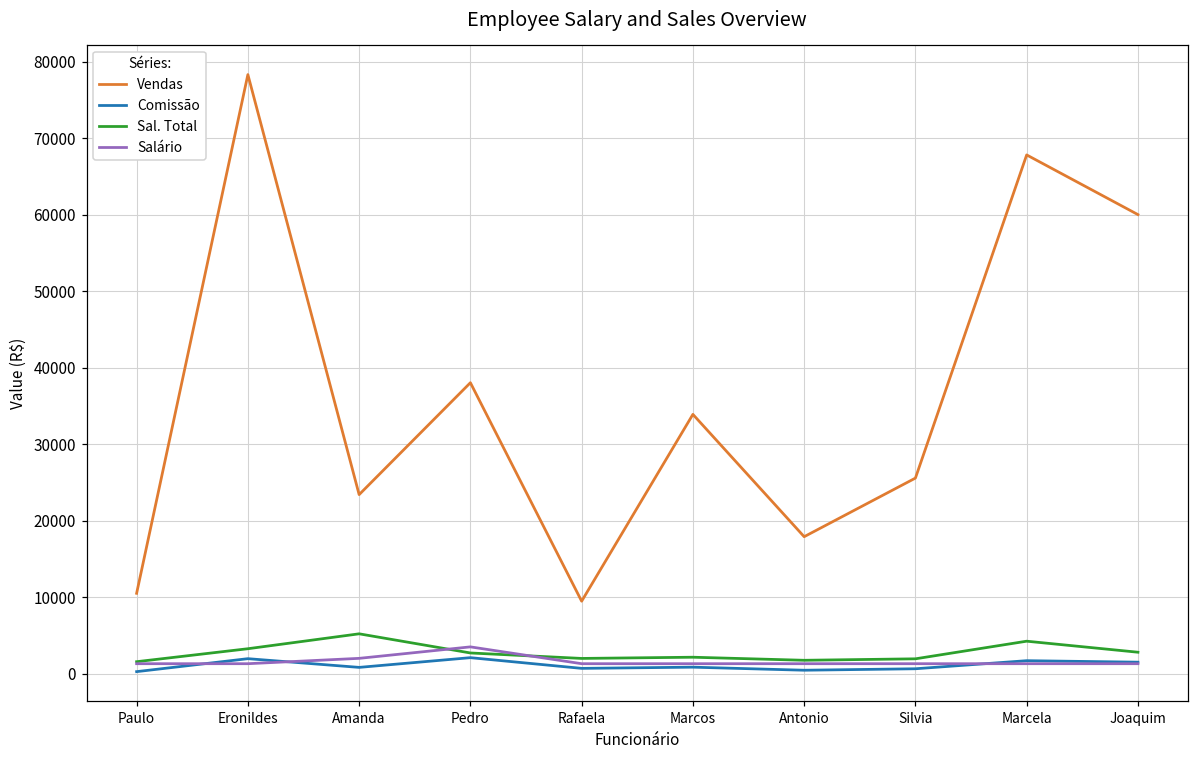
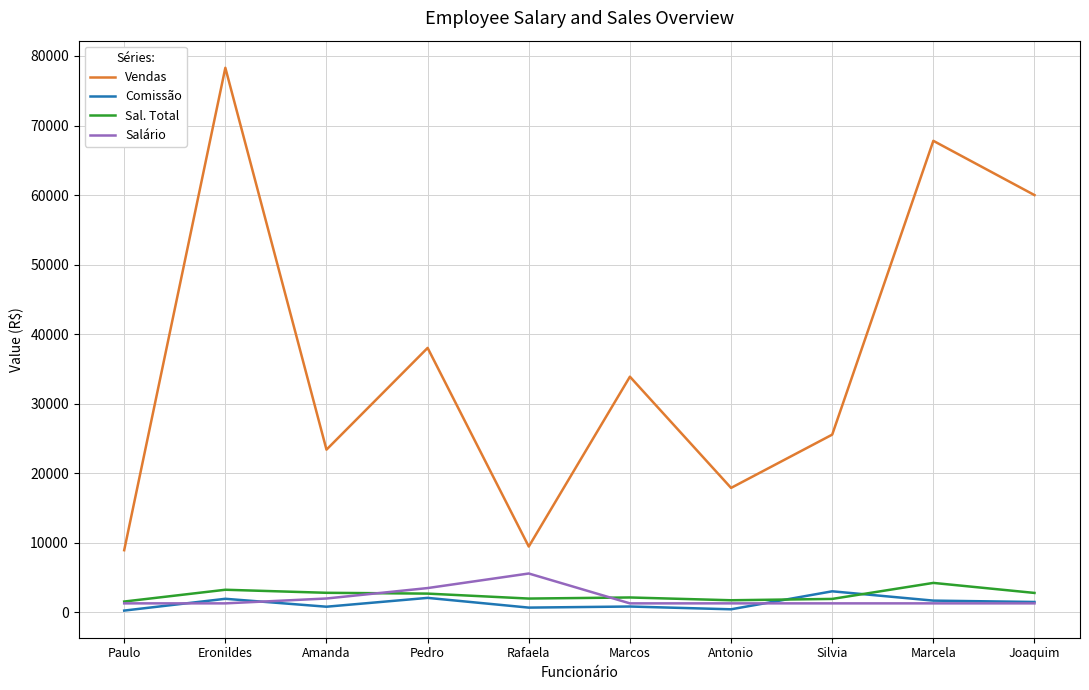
Vendas, Paulo: 11000 -> 9000
Sal. Total, Amanda: 5000 -> 3000
Salário, Rafaela: 1000 -> 6000
Comissão, Silvia: 1000 -> 3000
